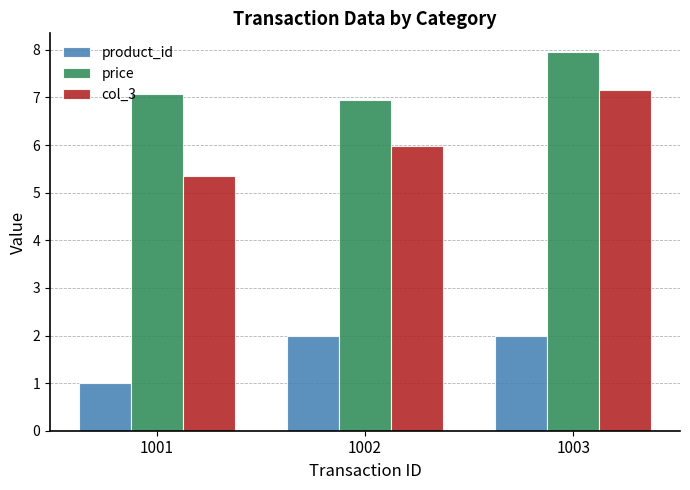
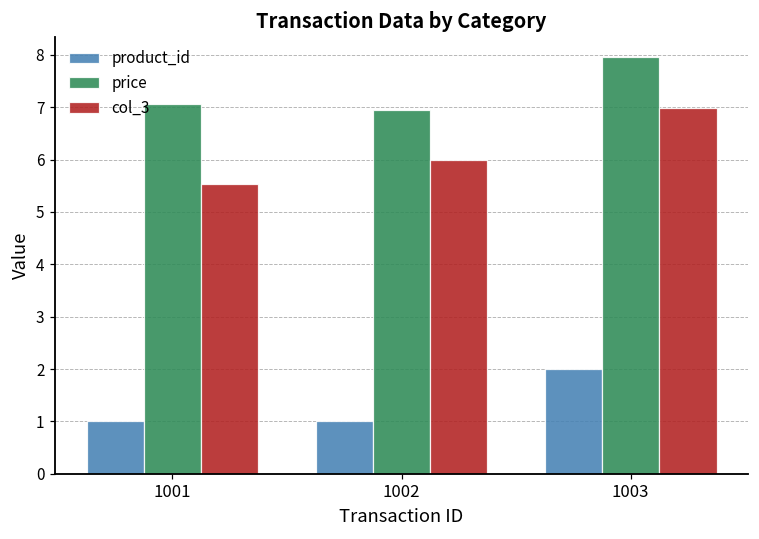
col_3, 1001: 5.4 -> 5.5
product_id, 1002: 2 -> 1
col_3, 1003: 7.2 -> 7.0
